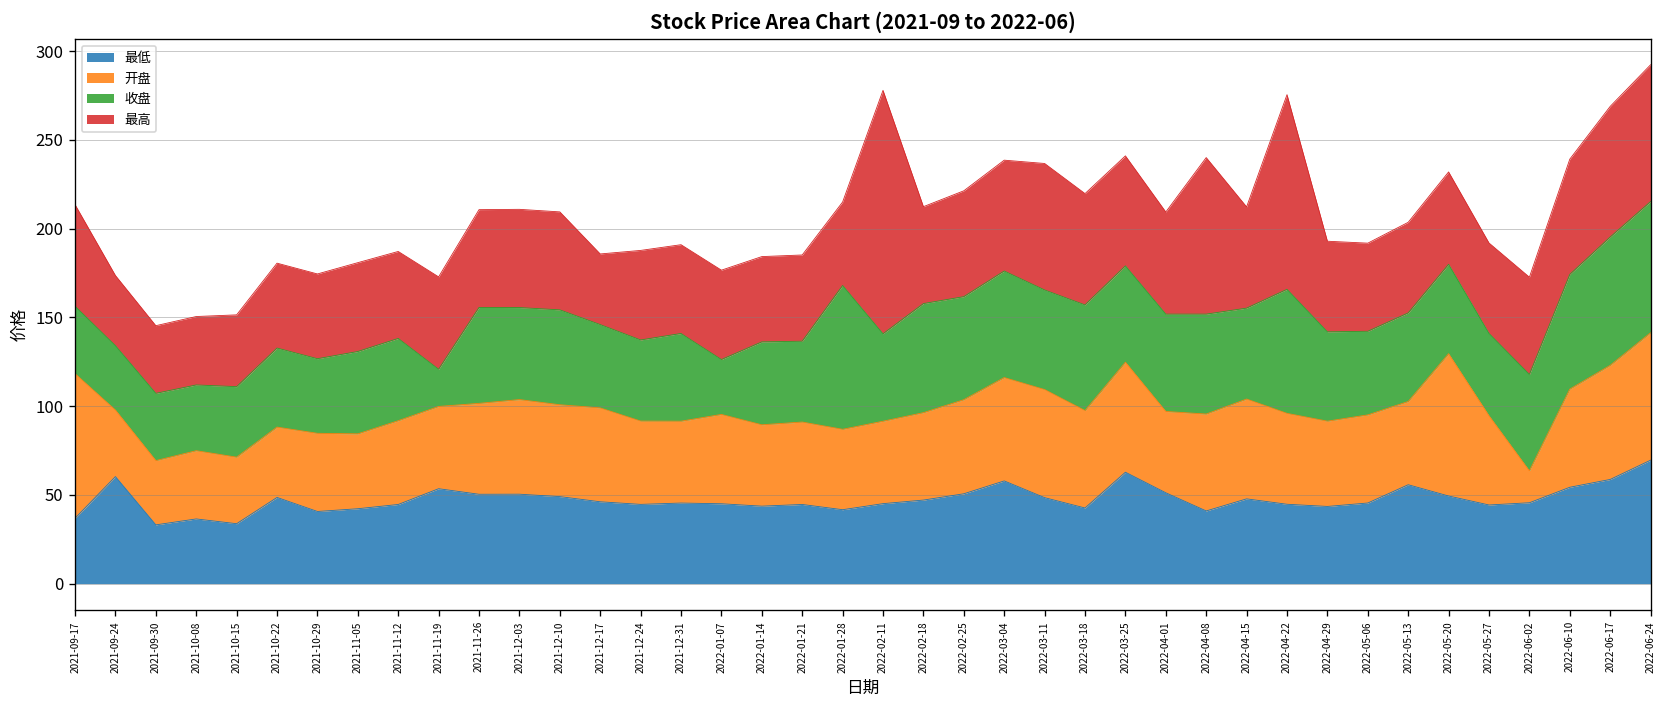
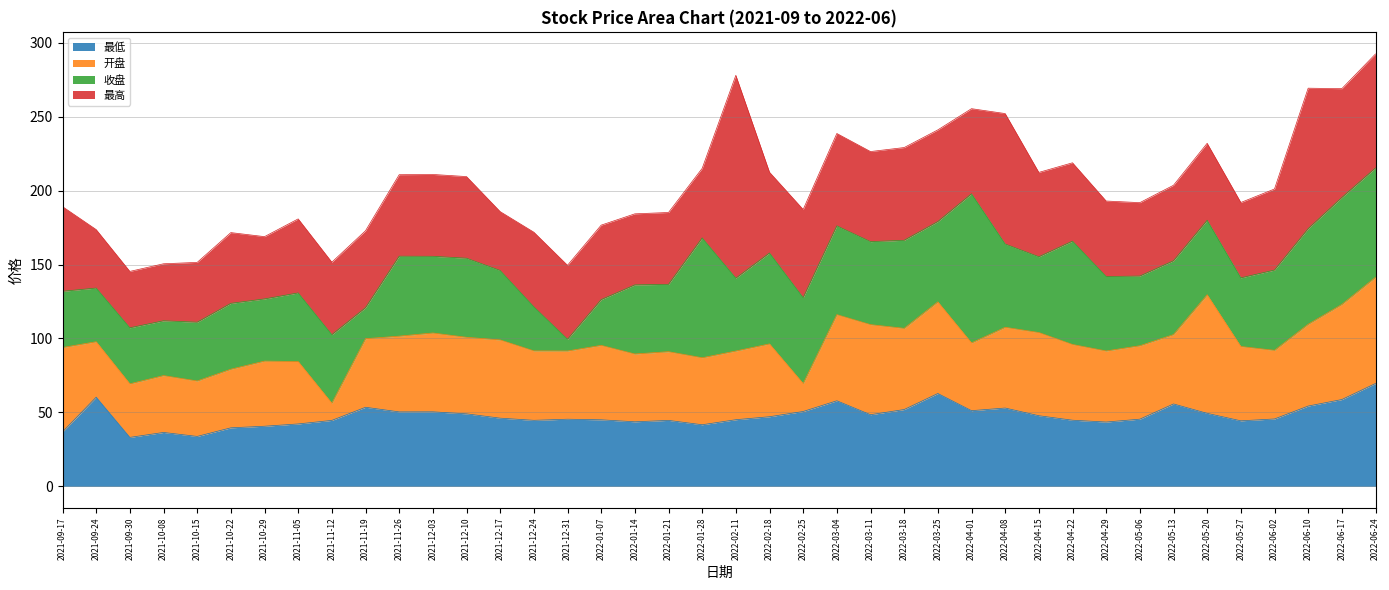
开盘, 2021-09-17: 81 -> 57
最低, 2021-10-22: 49 -> 40
最高, 2021-10-29: 48 -> 42
开盘, 2021-11-12: 47 -> 12
收盘, 2021-12-24: 46 -> 30
收盘, 2021-12-31: 49 -> 8
开盘, 2022-02-25: 53 -> 19
最高, 2022-03-11: 71 -> 61
最低, 2022-03-18: 43 -> 52
收盘, 2022-04-01: 55 -> 101
最低, 2022-04-08: 41 -> 53
最高, 2022-04-22: 110 -> 53
开盘, 2022-06-02: 18 -> 46
最高, 2022-06-10: 65 -> 95
